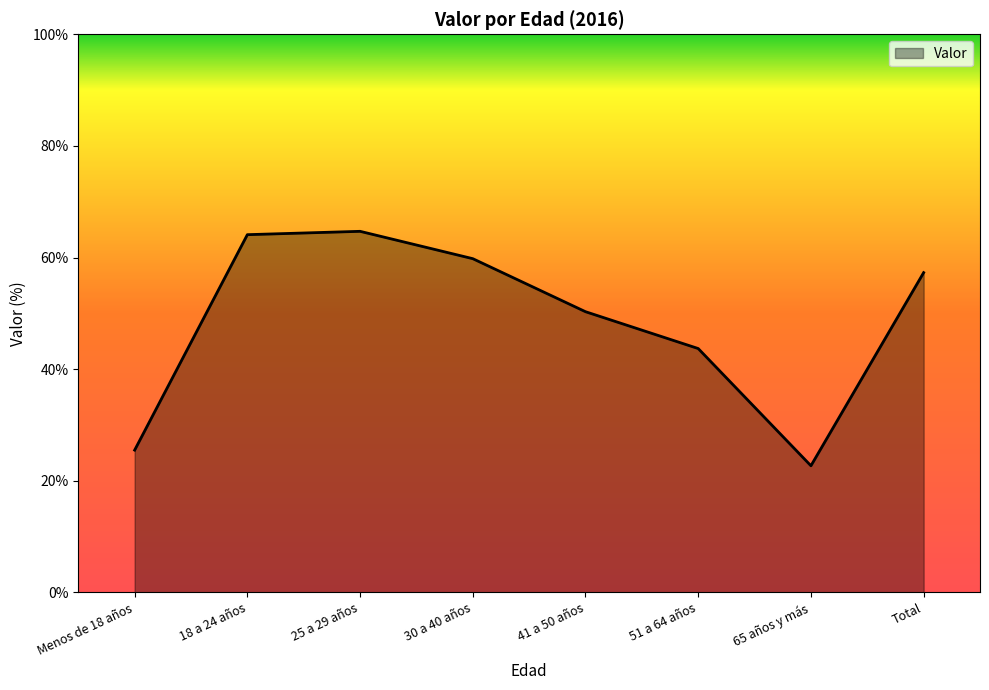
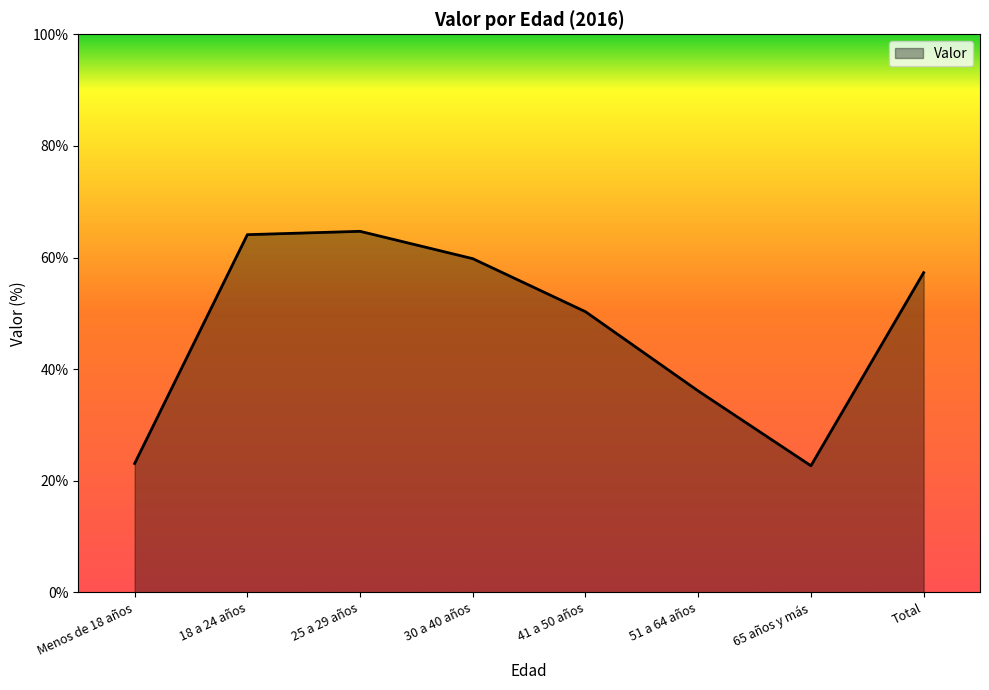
Menos de 18 años: 26% -> 23%
51 a 64 años: 44% -> 36%
